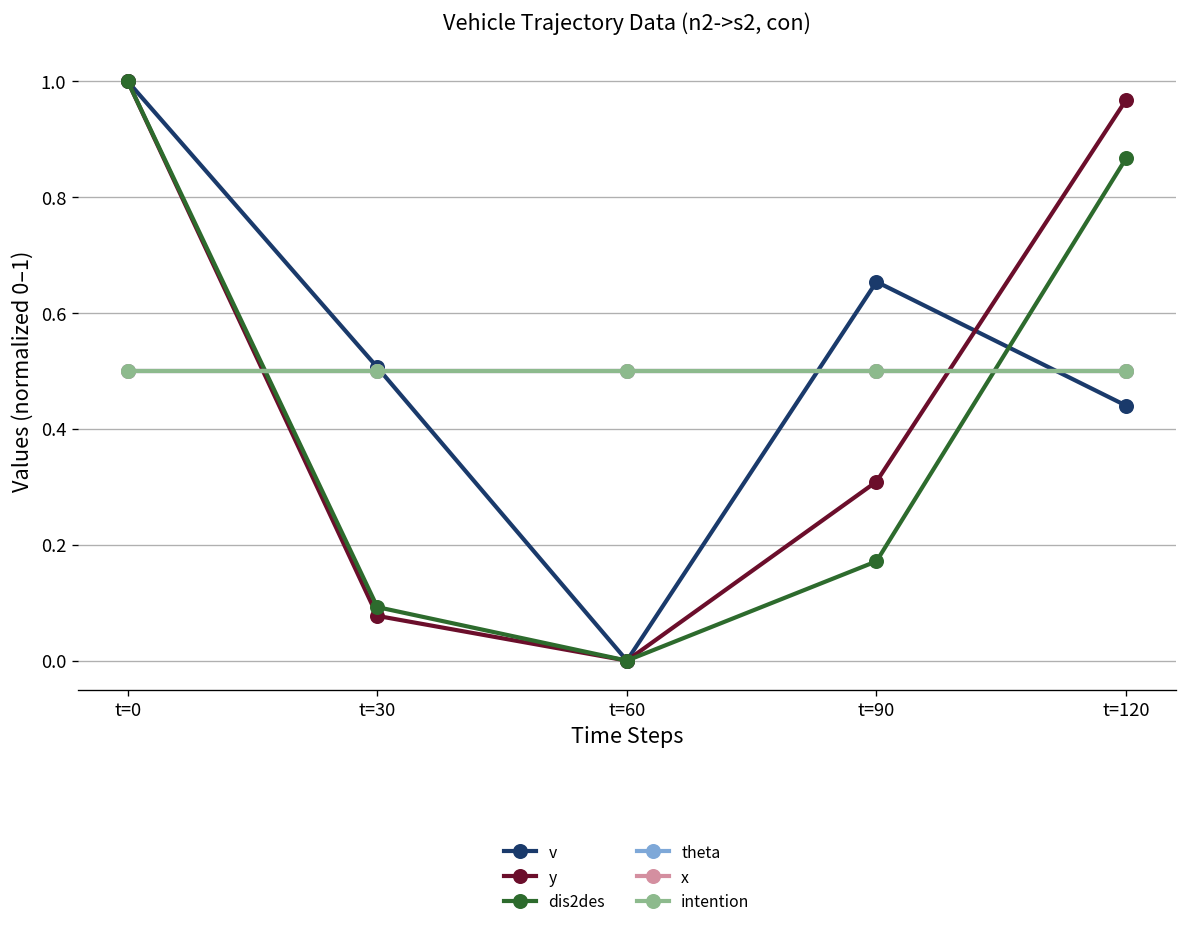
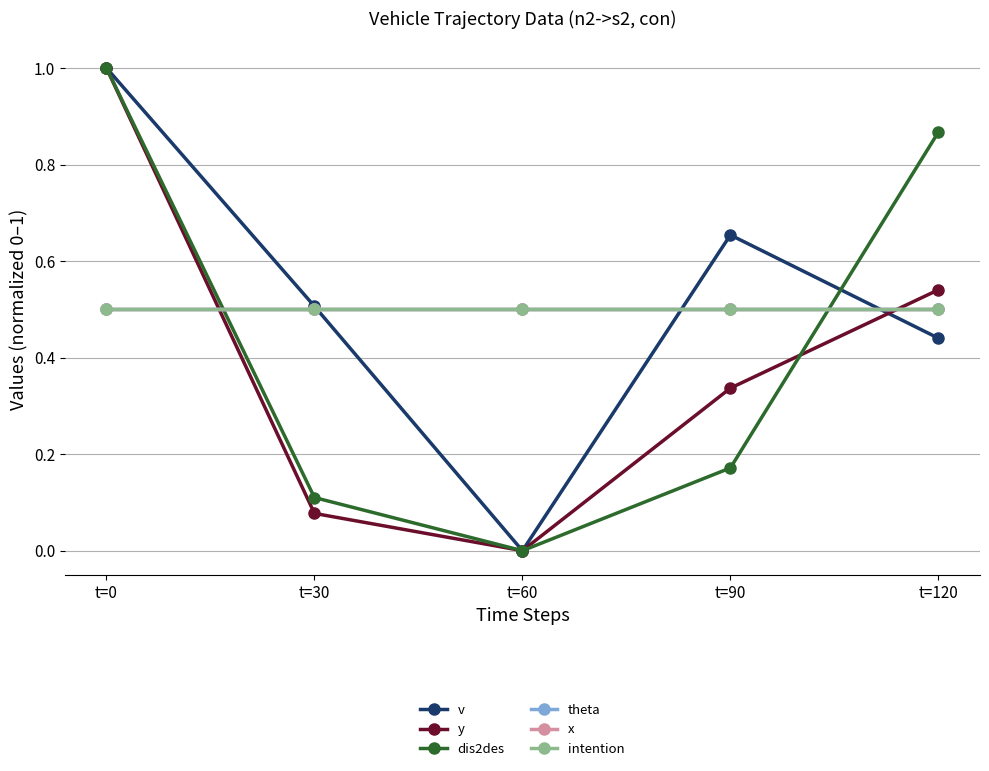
dis2des, t=30: 0.09 -> 0.11
y, t=90: 0.31 -> 0.34
y, t=120: 0.97 -> 0.54
